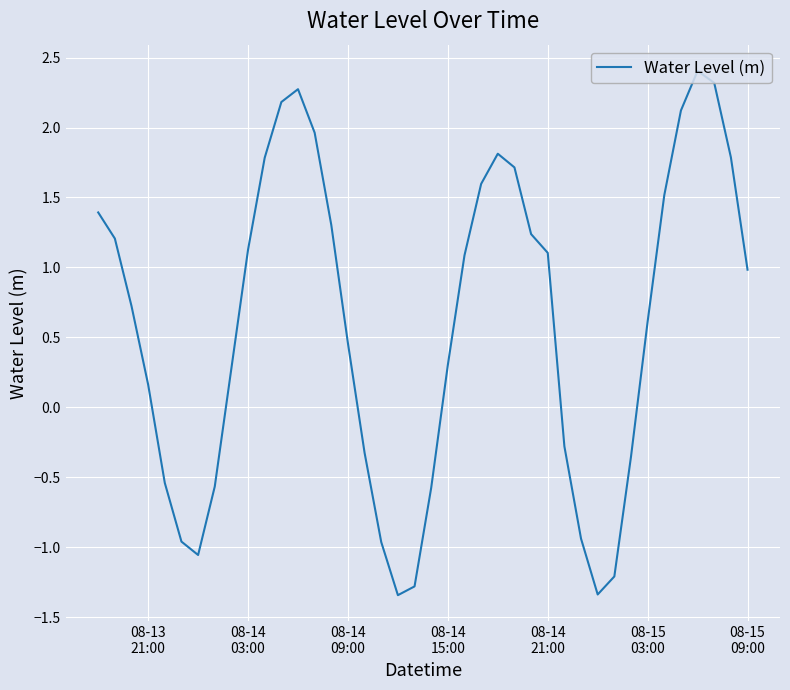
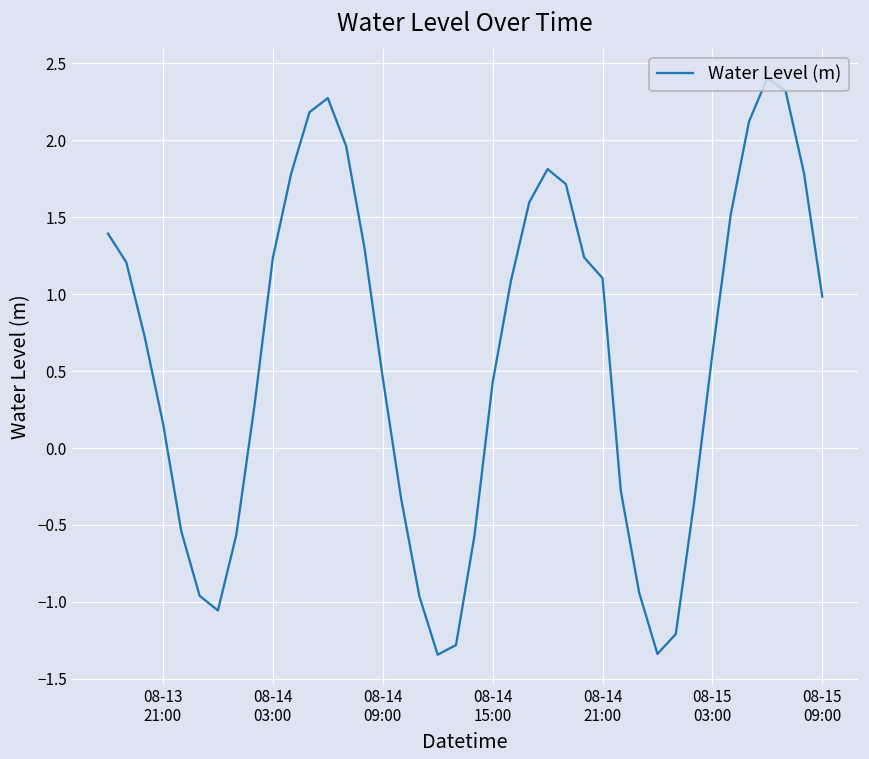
08-14 03:00: 1.13 -> 1.24
08-14 15:00: 0.30 -> 0.43
